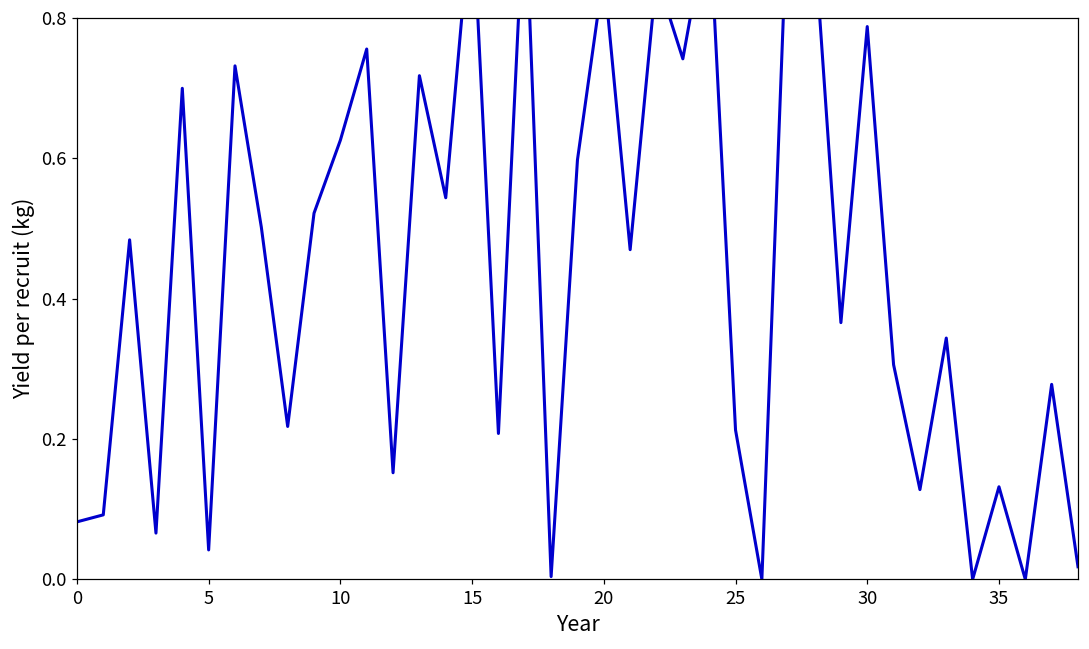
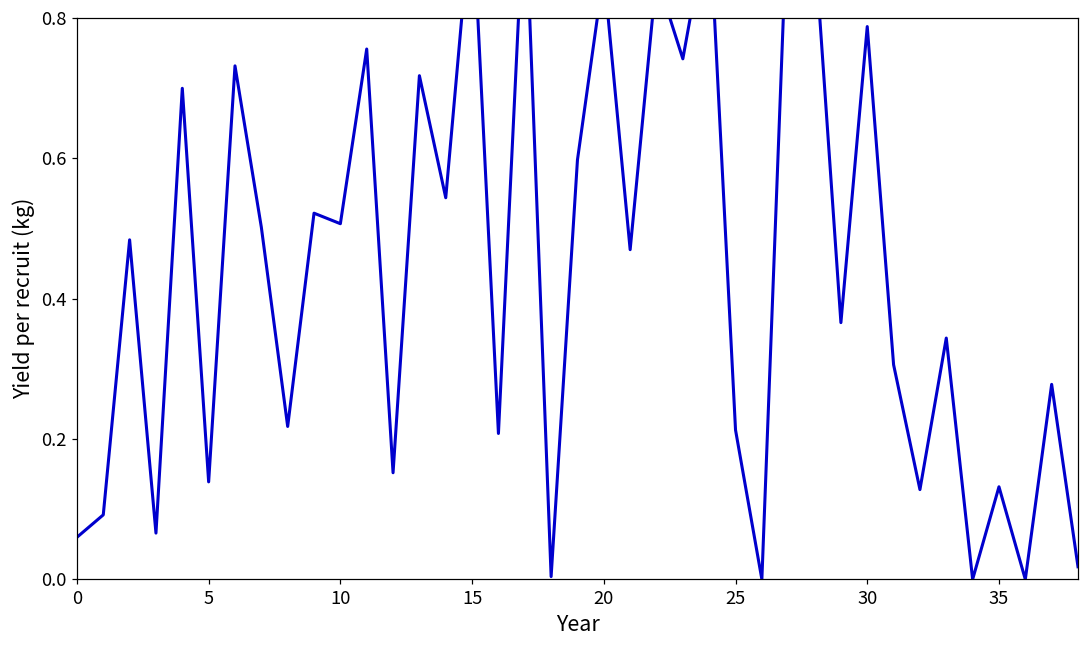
0: 0.08 -> 0.06
5: 0.04 -> 0.14
10: 0.63 -> 0.51
